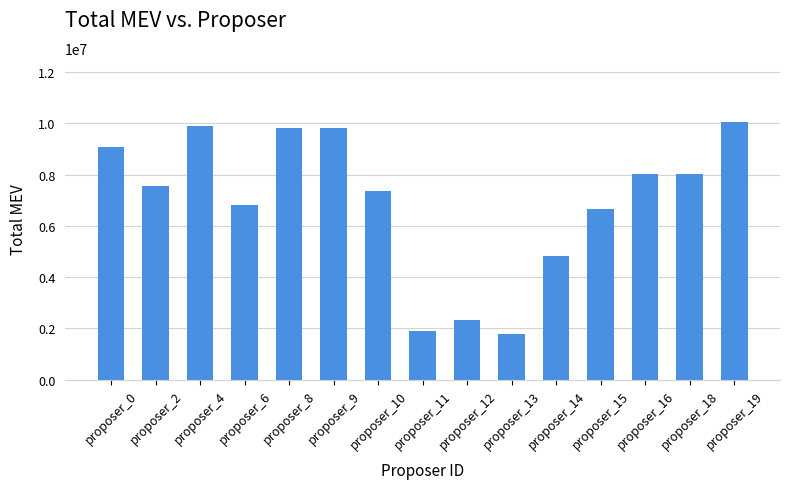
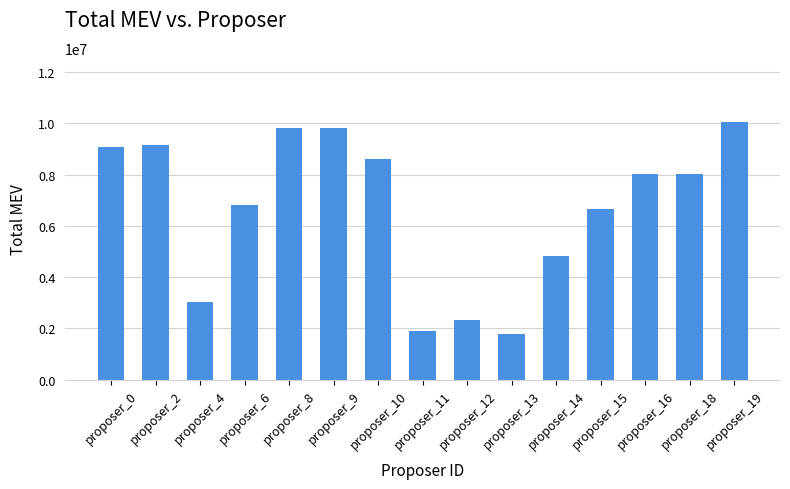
proposer_2: 7600000 -> 9200000
proposer_4: 9900000 -> 3000000
proposer_10: 7400000 -> 8600000
